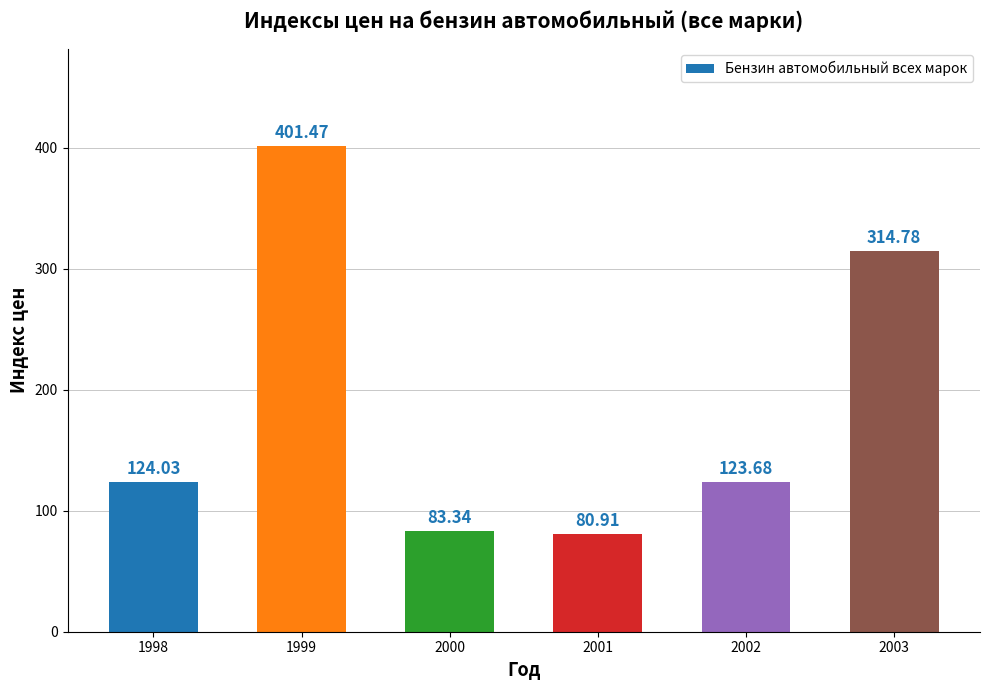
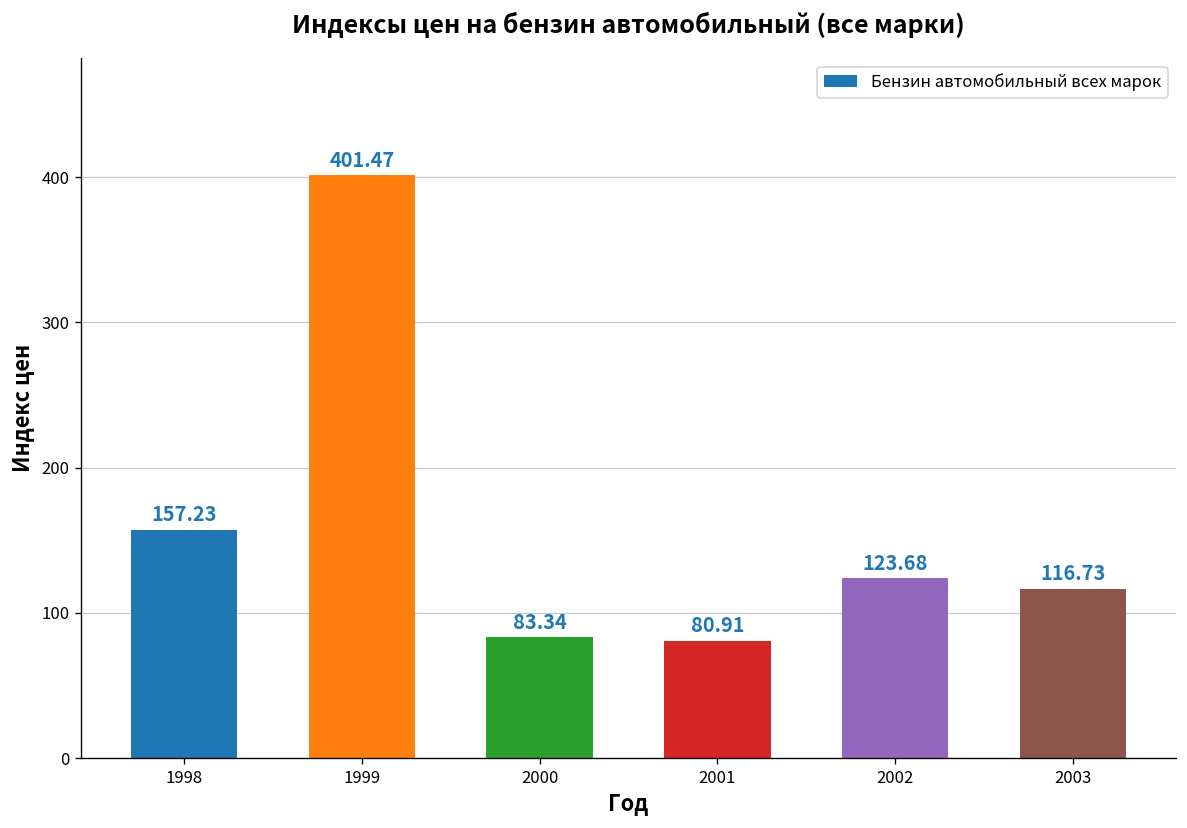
1998: 124.03 -> 157.23
2003: 314.78 -> 116.73
